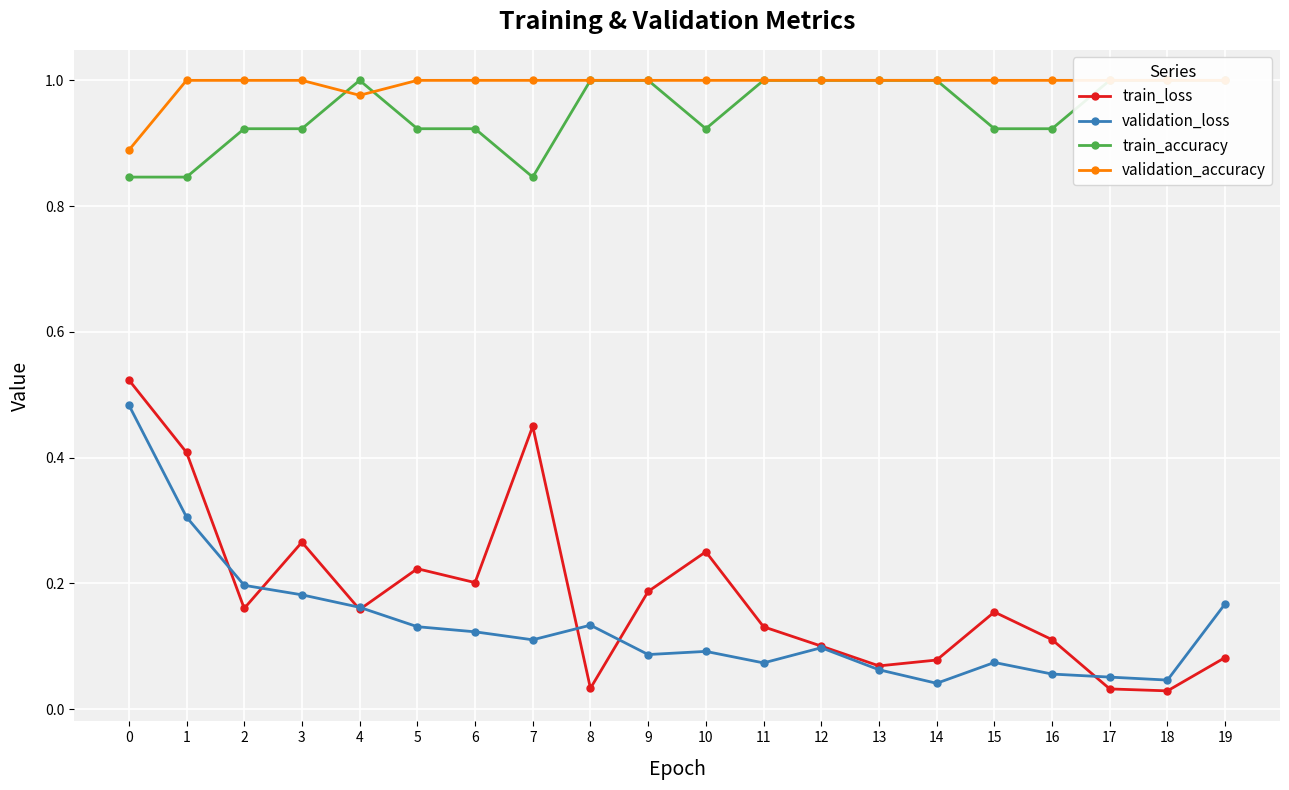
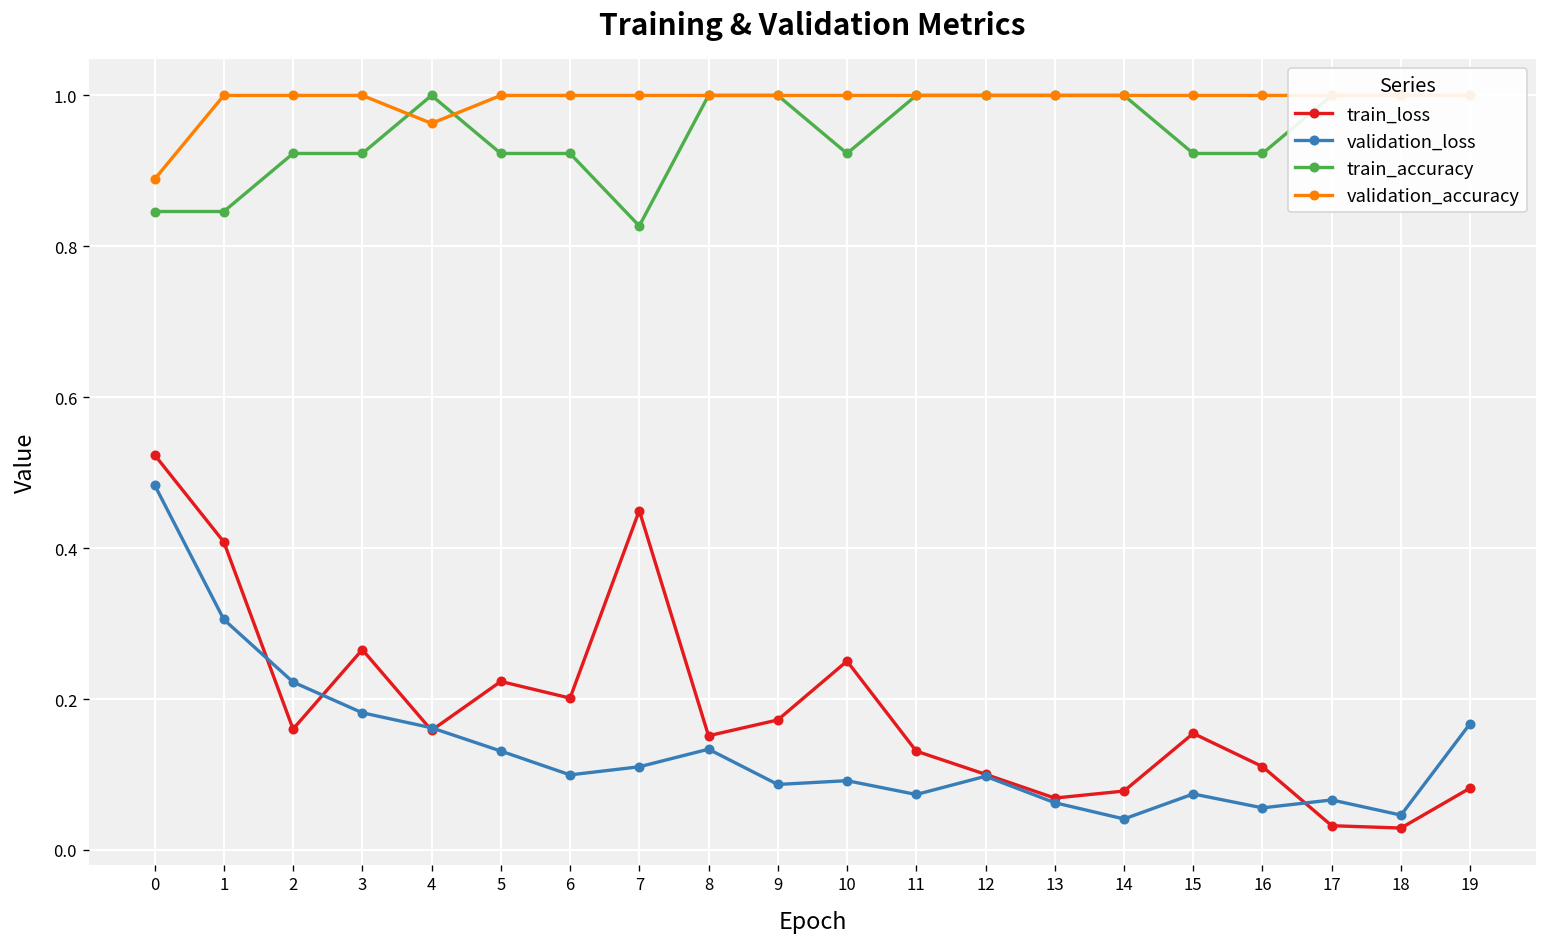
validation_loss, 2: 0.20 -> 0.22
validation_accuracy, 4: 0.98 -> 0.96
validation_loss, 6: 0.12 -> 0.10
train_accuracy, 7: 0.85 -> 0.83
train_loss, 8: 0.03 -> 0.15
train_loss, 9: 0.19 -> 0.17
validation_loss, 17: 0.05 -> 0.07
